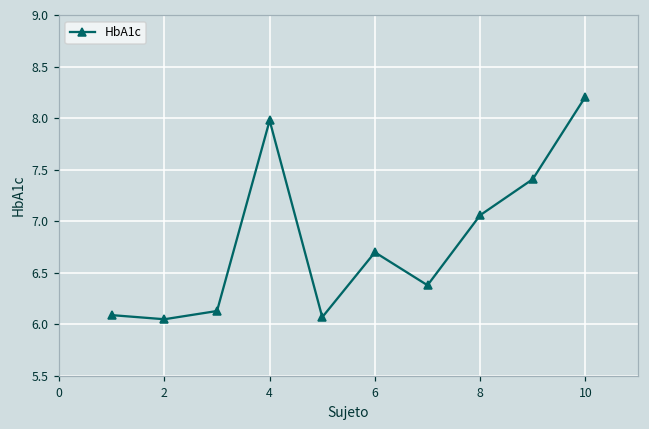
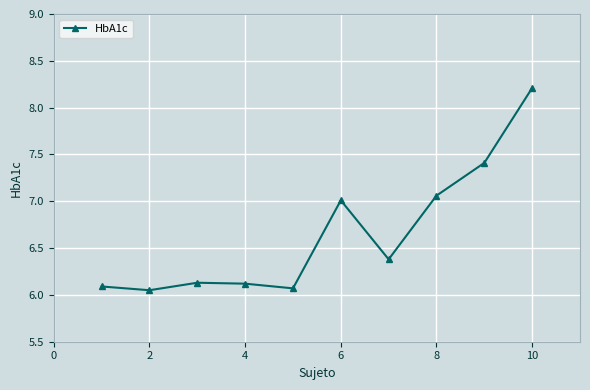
4: 8.0 -> 6.1
6: 6.7 -> 7.0
